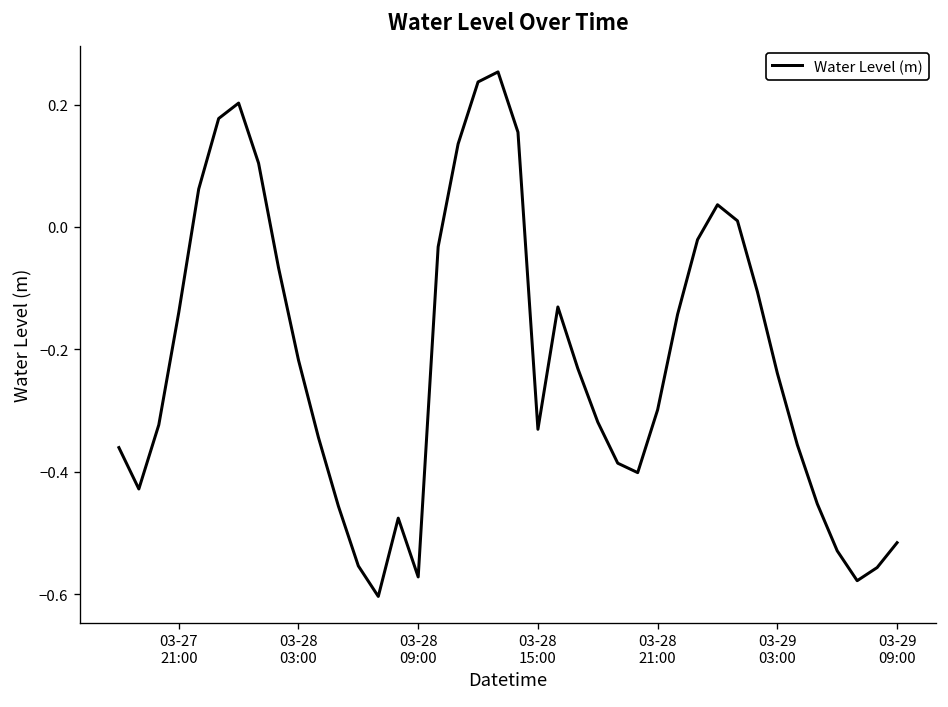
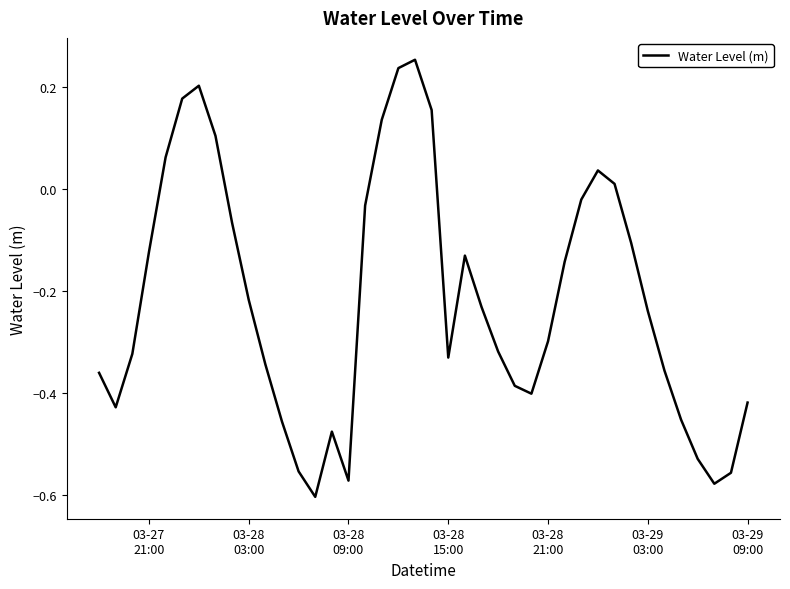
03-27 21:00: -0.14 -> -0.12
03-29 09:00: -0.52 -> -0.42
